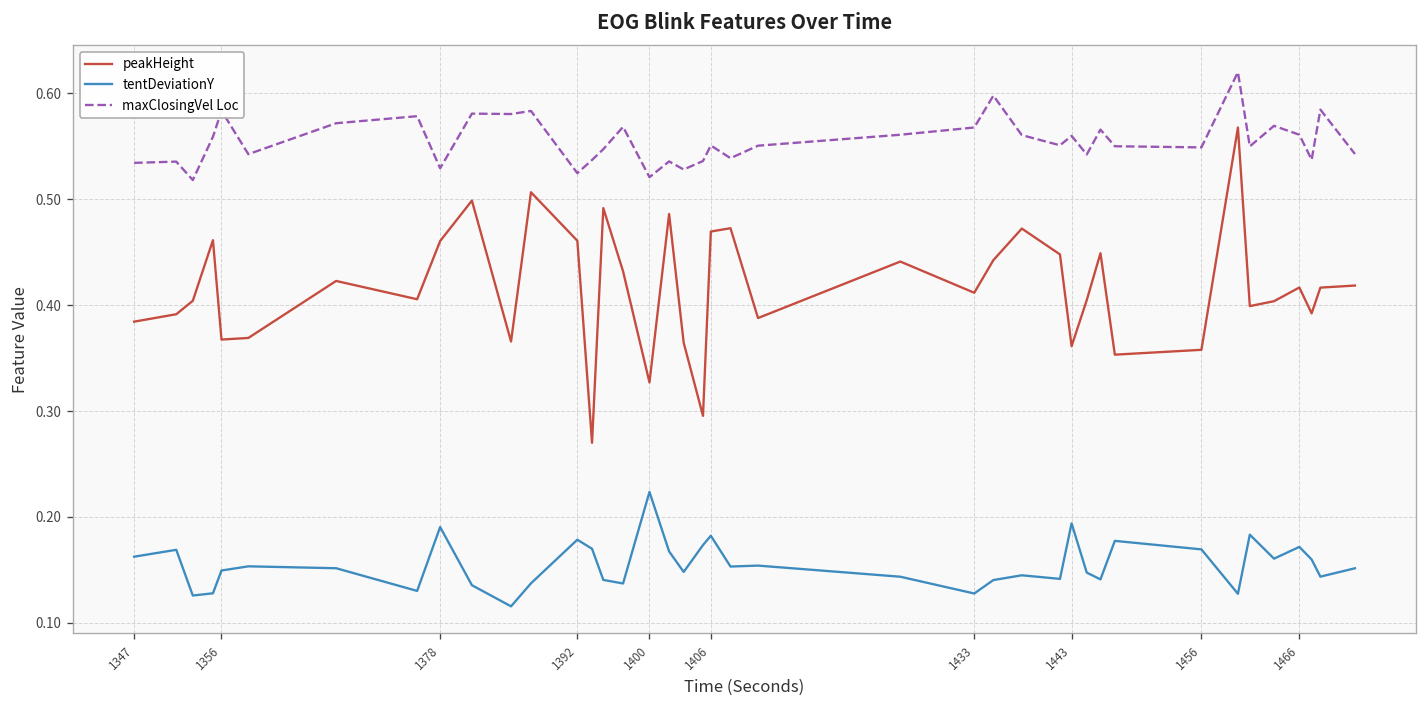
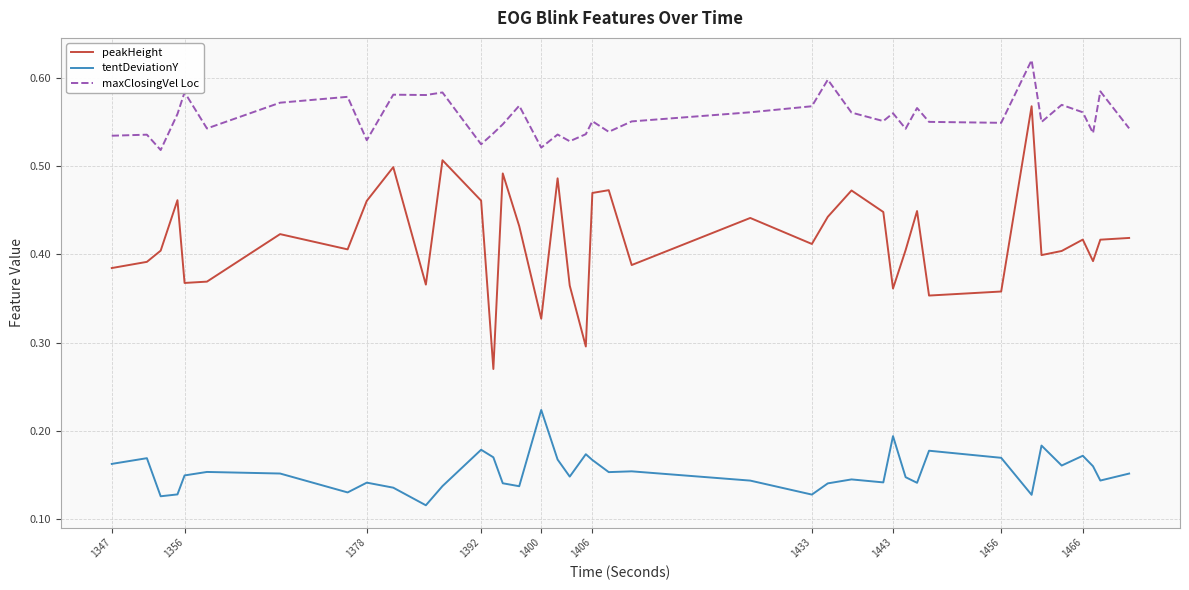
tentDeviationY, 1378: 0.19 -> 0.14
tentDeviationY, 1406: 0.18 -> 0.17
